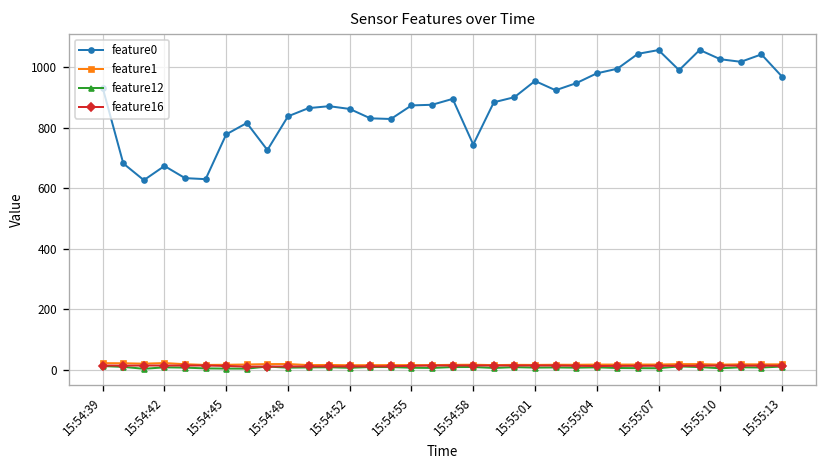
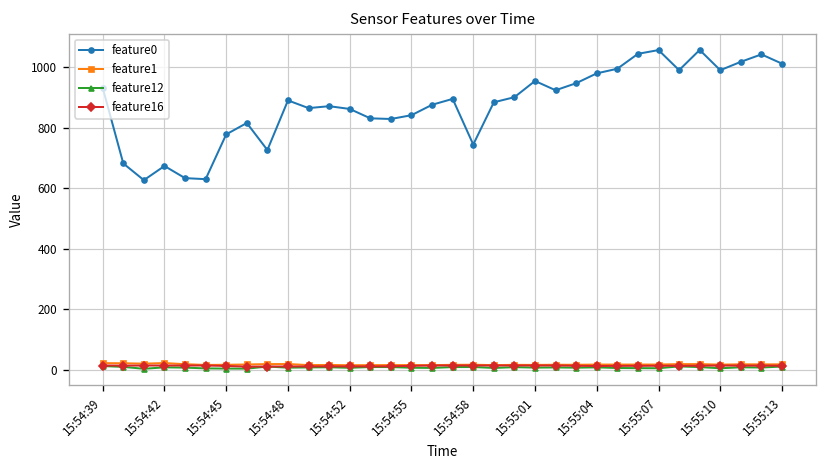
feature0, 15:54:48: 840 -> 890
feature0, 15:54:55: 870 -> 840
feature0, 15:55:10: 1030 -> 990
feature0, 15:55:13: 970 -> 1010
